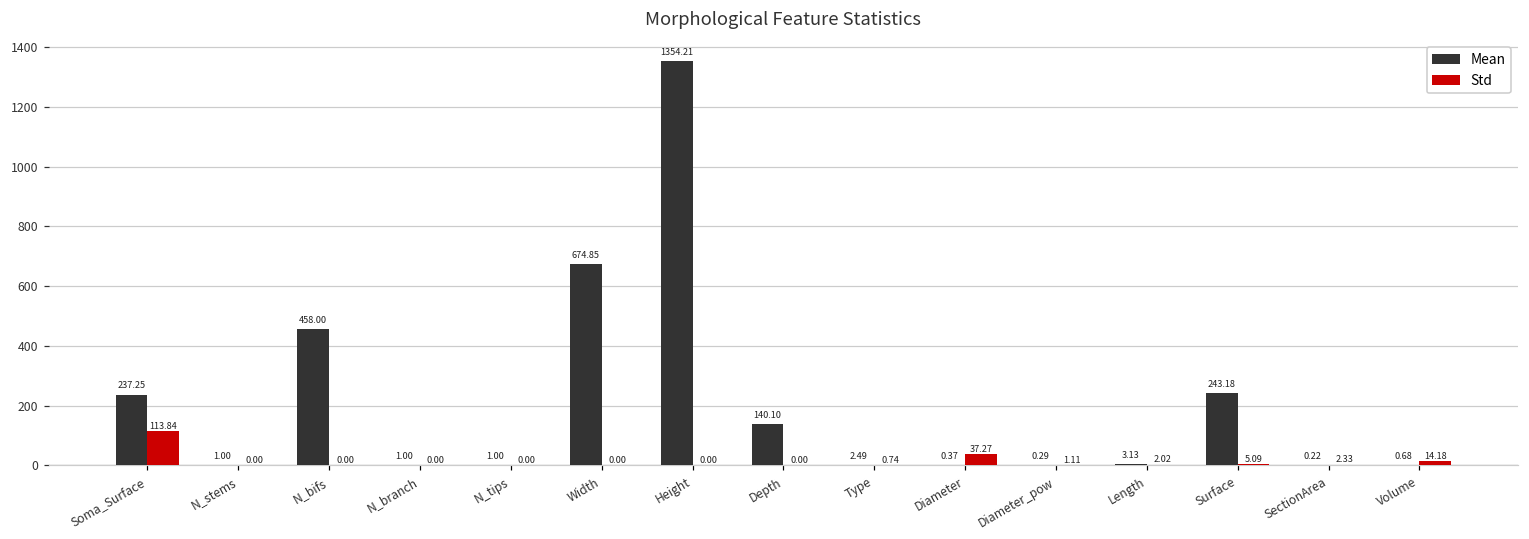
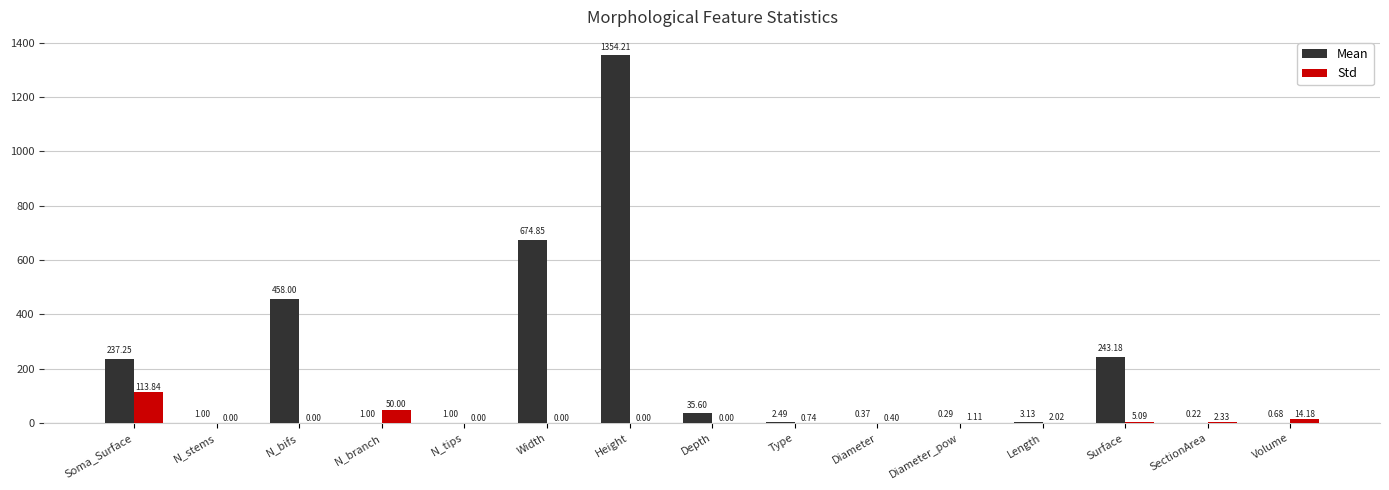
Std, N_branch: 0.00 -> 50.00
Mean, Depth: 140.10 -> 35.60
Std, Diameter: 37.27 -> 0.40
